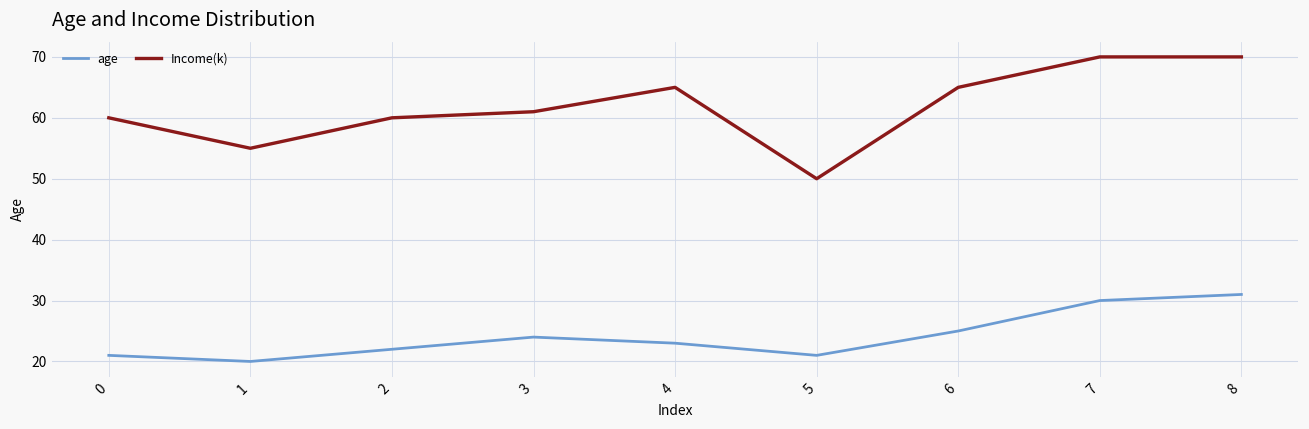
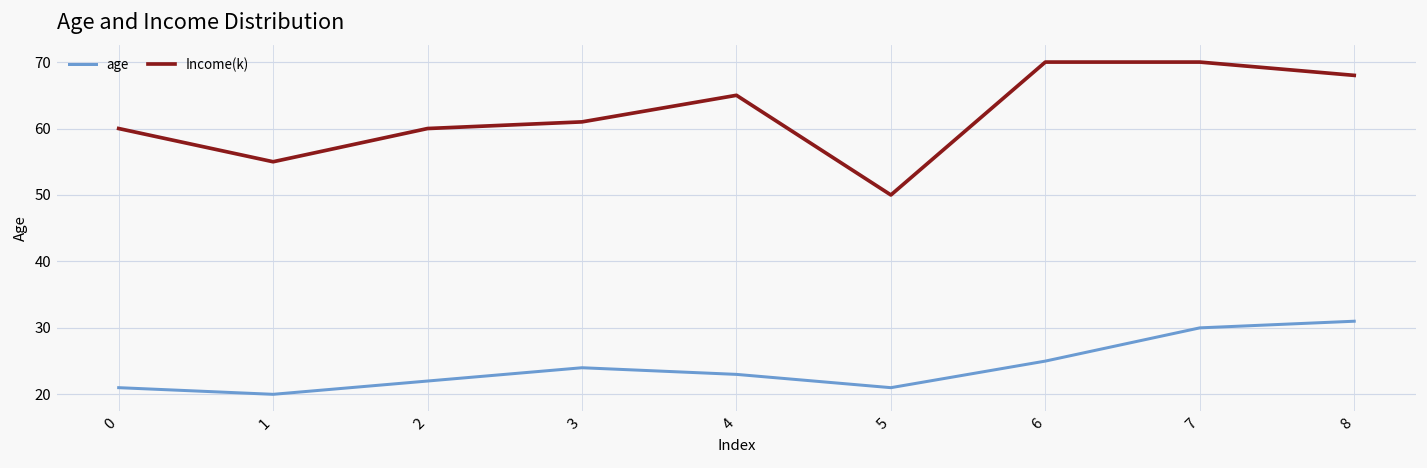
Income(k), 6: 65 -> 70
Income(k), 8: 70 -> 68
